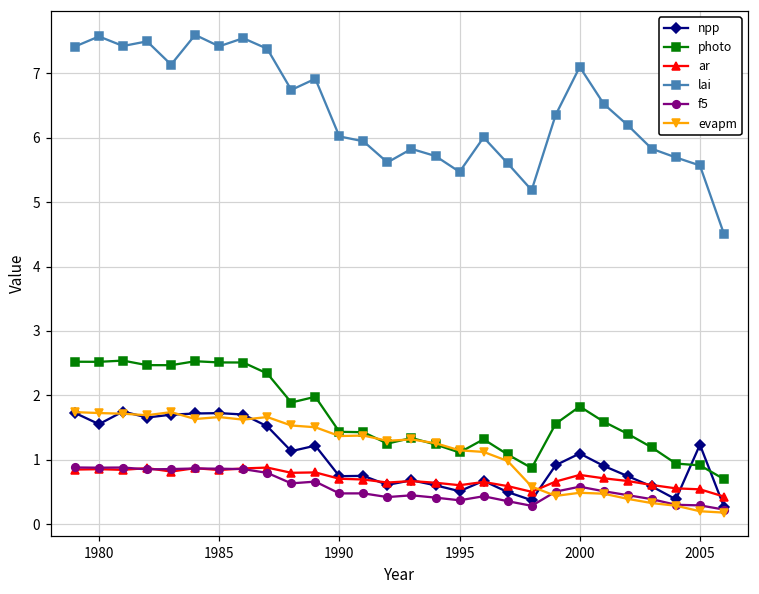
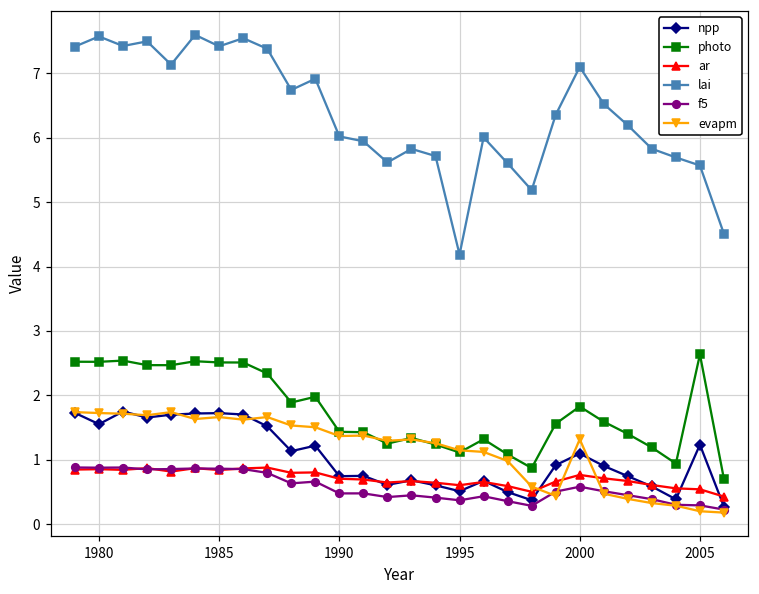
lai, 1995: 5.5 -> 4.2
evapm, 2000: 0.5 -> 1.3
photo, 2005: 0.9 -> 2.6
